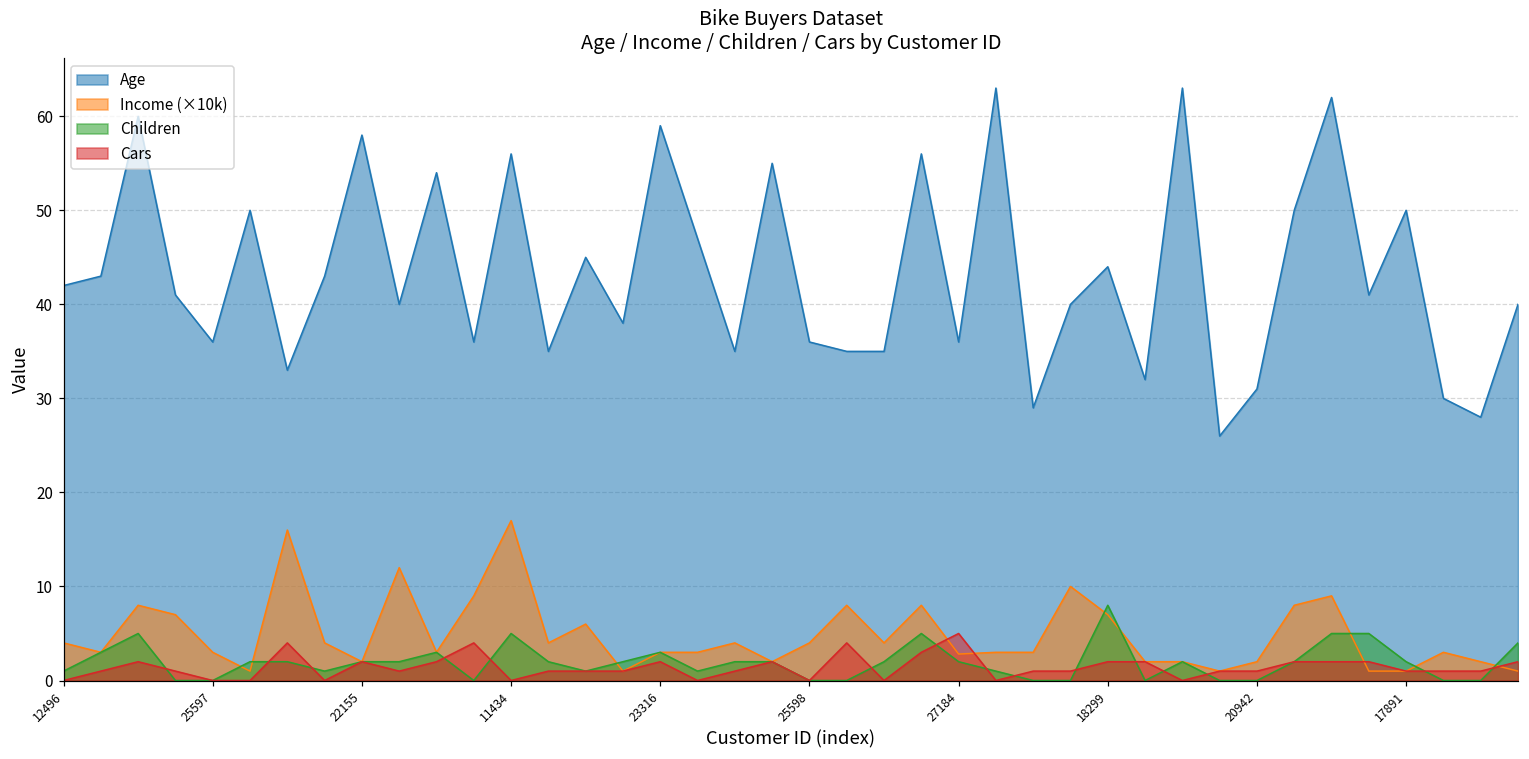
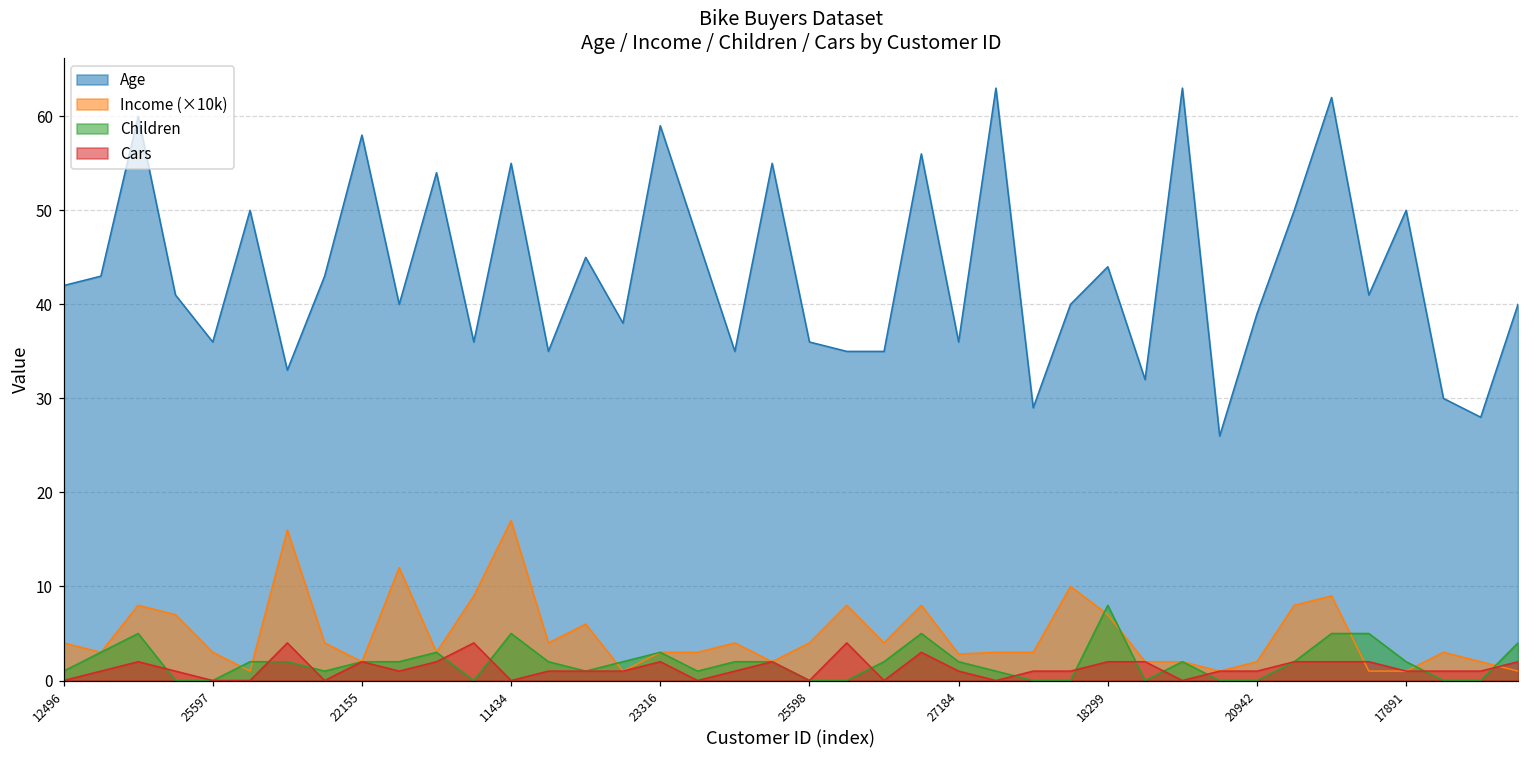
Age, 11434: 56 -> 55
Cars, 27184: 5 -> 1
Age, 20942: 31 -> 39
